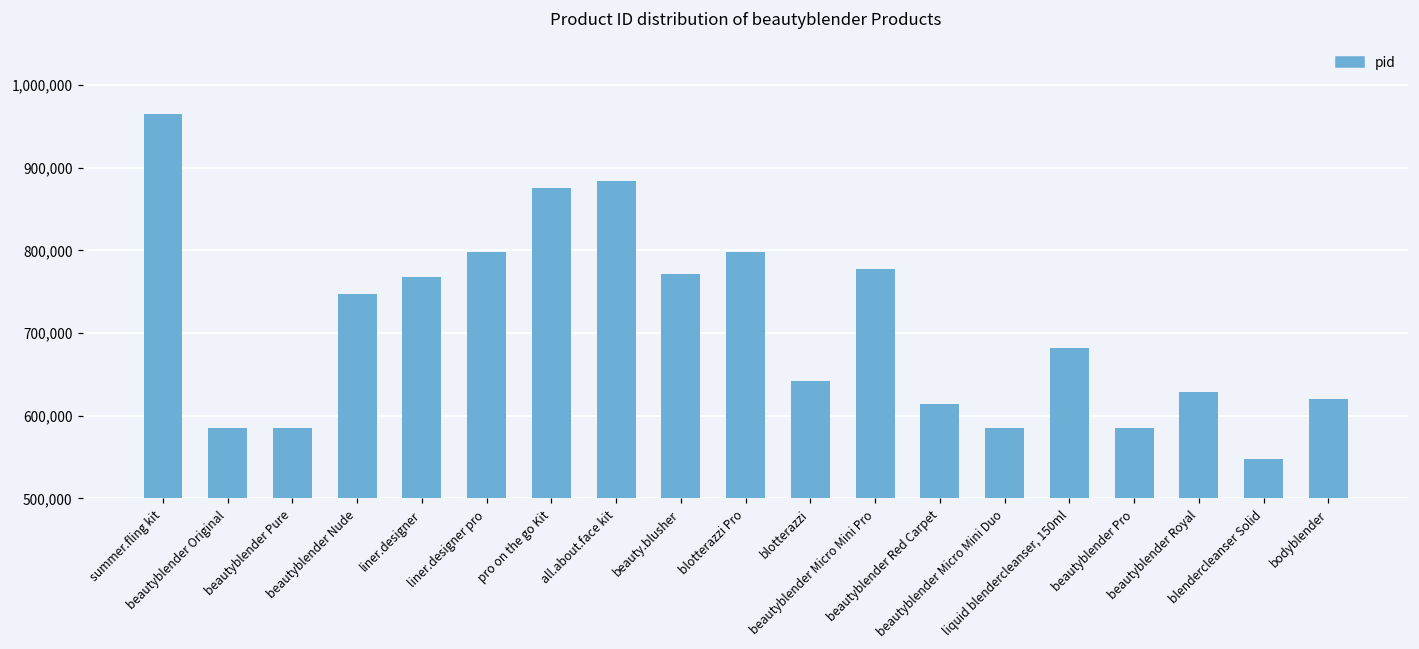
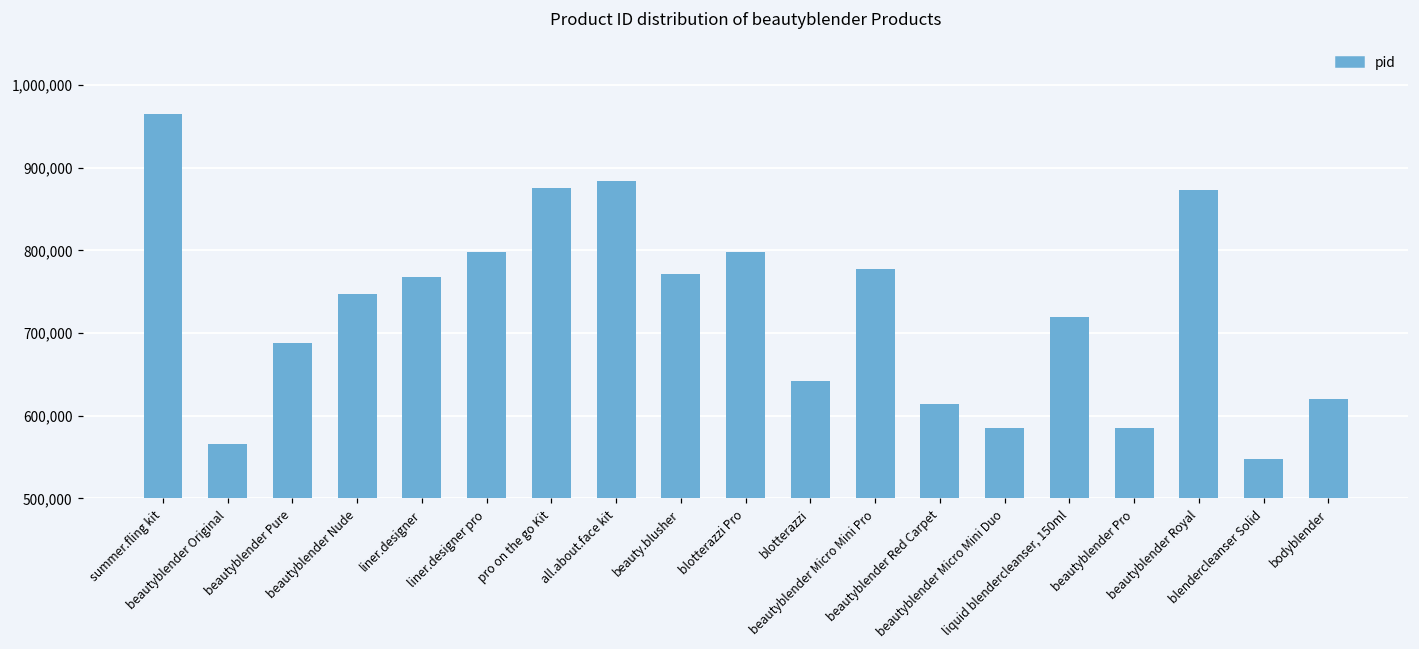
beautyblender Original: 590,000 -> 570,000
beautyblender Pure: 590,000 -> 690,000
liquid blendercleanser, 150ml: 680,000 -> 720,000
beautyblender Royal: 630,000 -> 870,000
